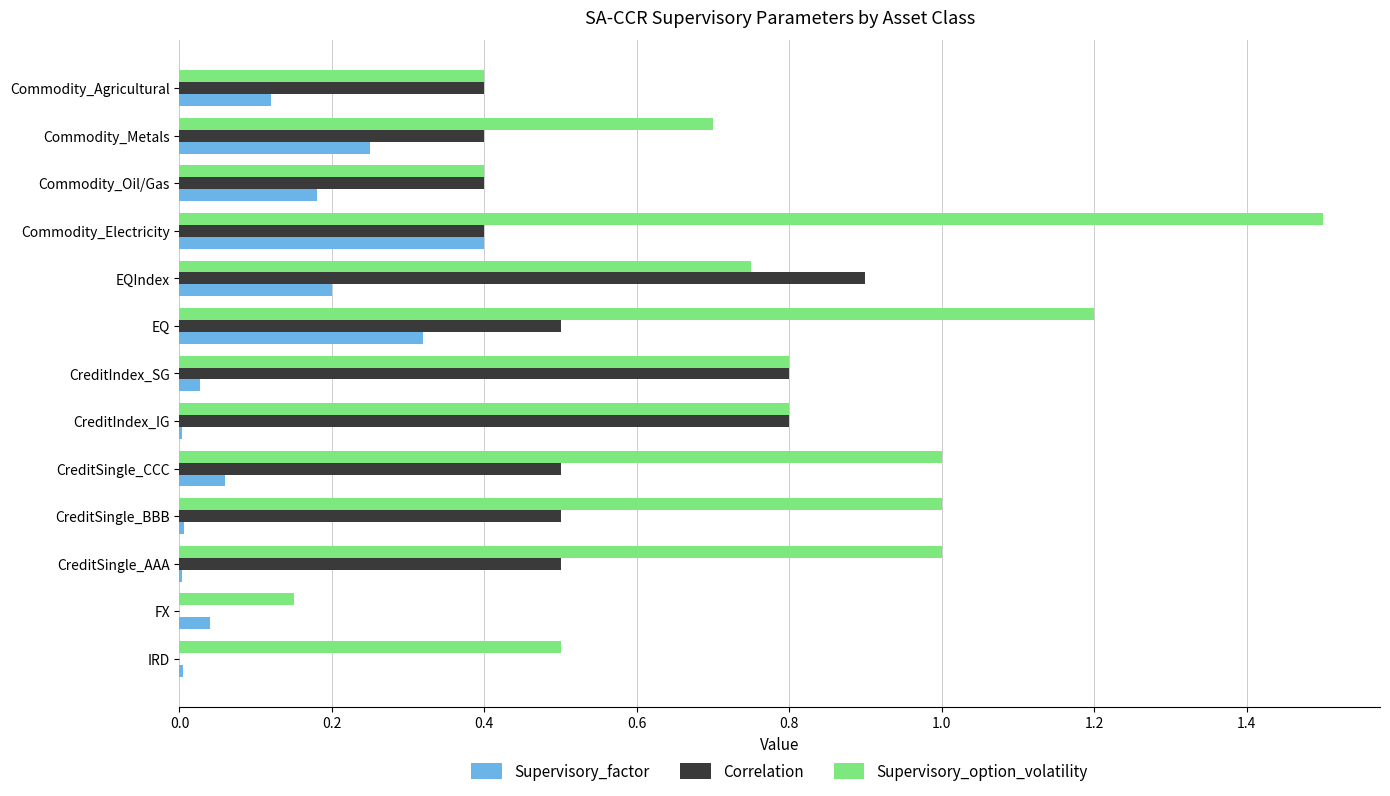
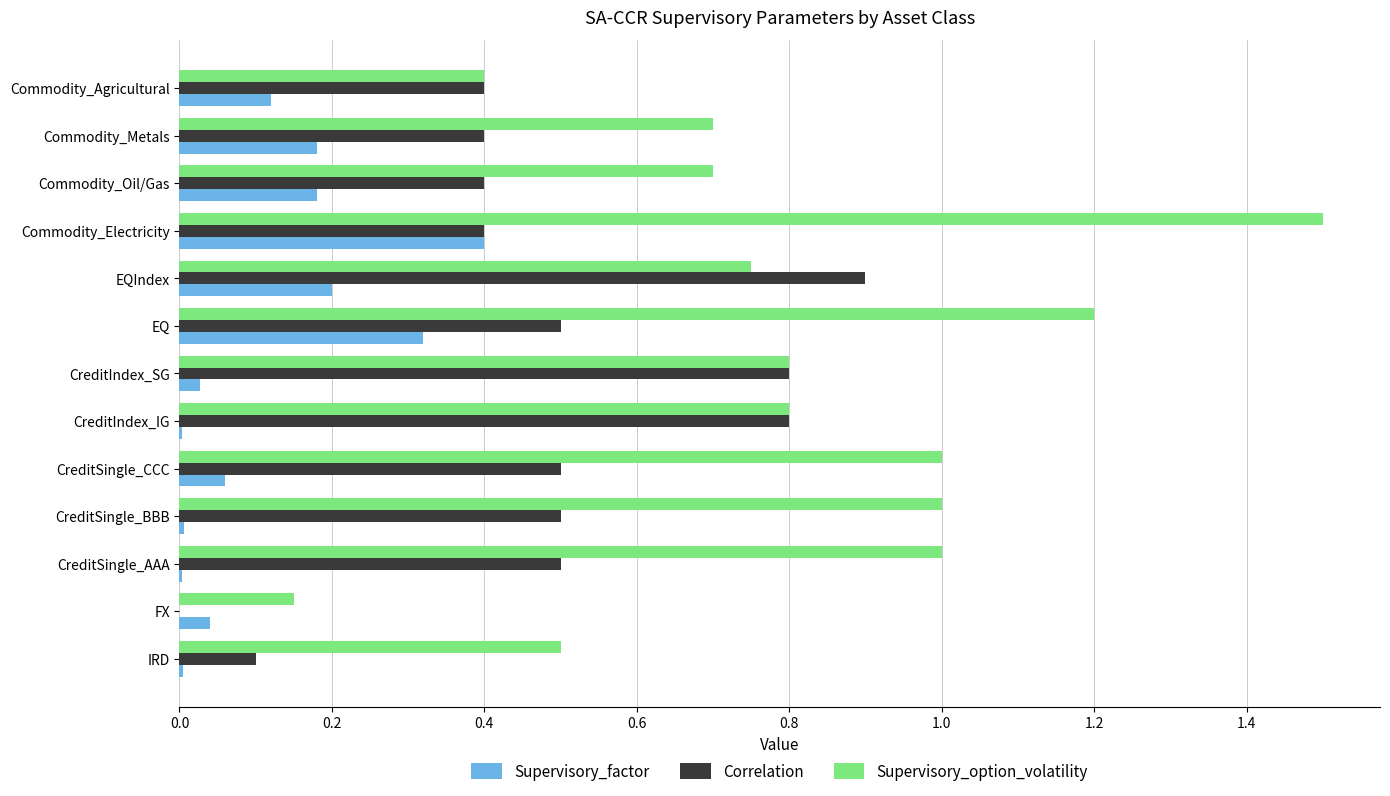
Supervisory_factor, Commodity_Metals: 0.25 -> 0.18
Supervisory_option_volatility, Commodity_Oil/Gas: 0.4 -> 0.7
Correlation, IRD: 0.0 -> 0.1
